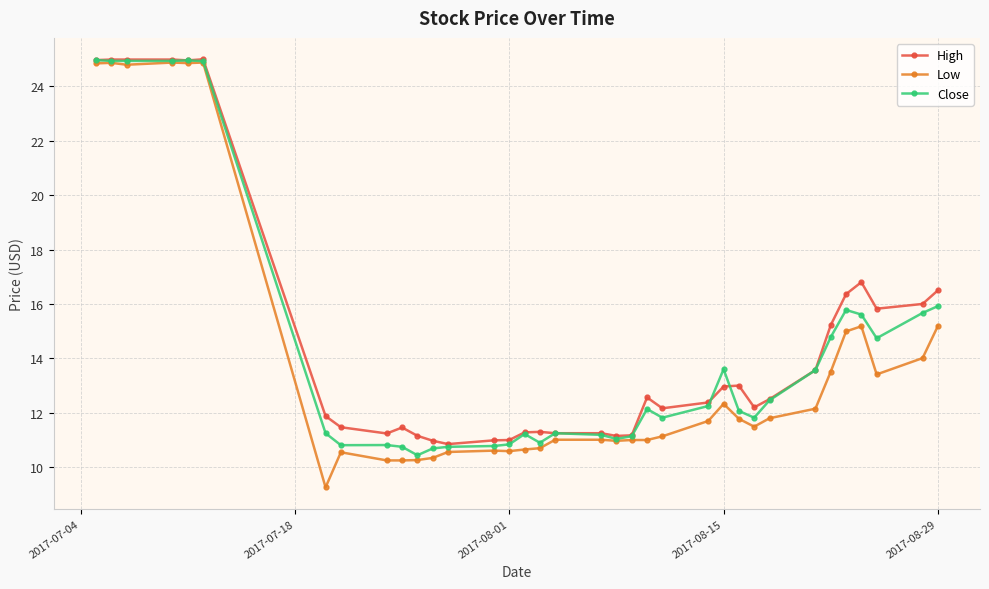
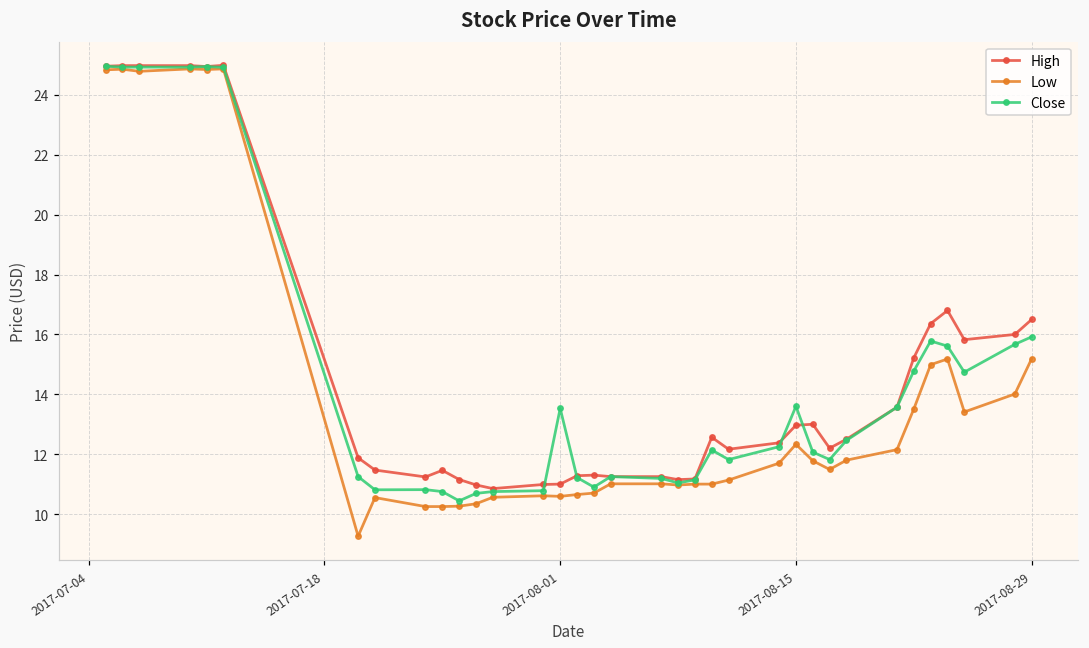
Close, 2017-08-01: 10.8 -> 13.5
